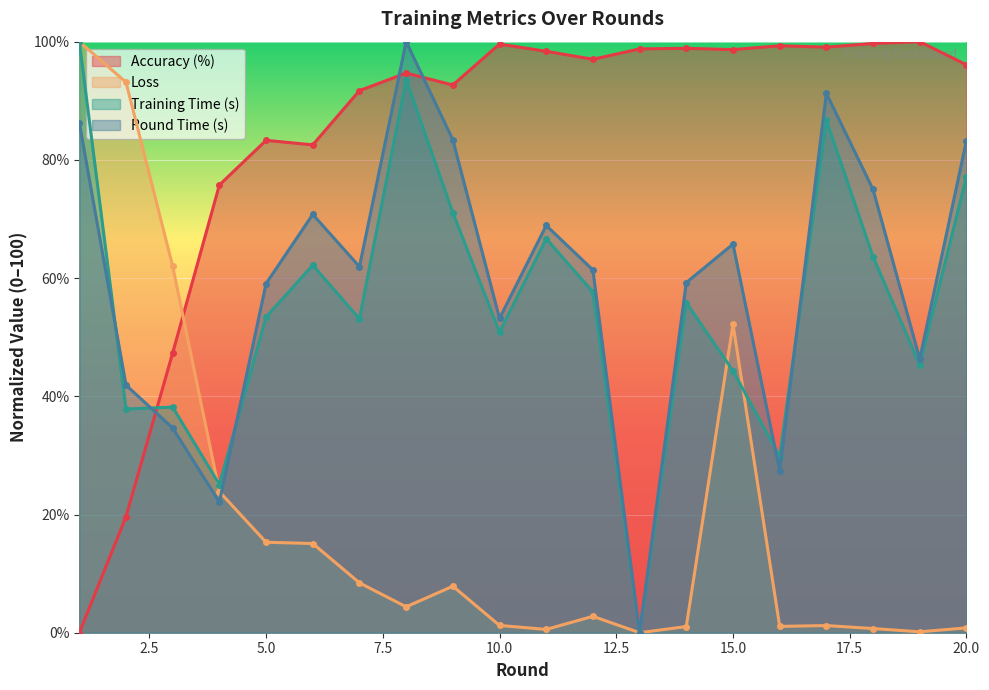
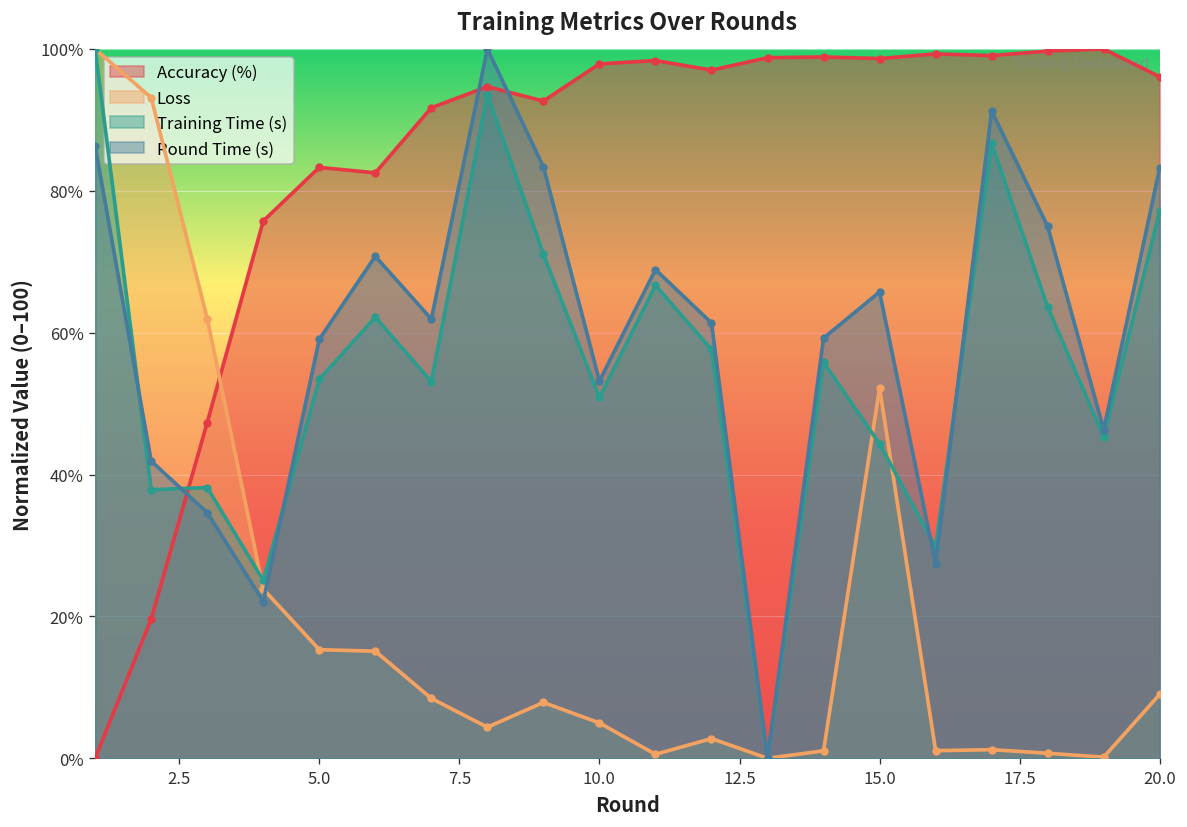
Accuracy (%), 10.0: 100% -> 98%
Loss, 10.0: 1% -> 5%
Loss, 20.0: 1% -> 9%
